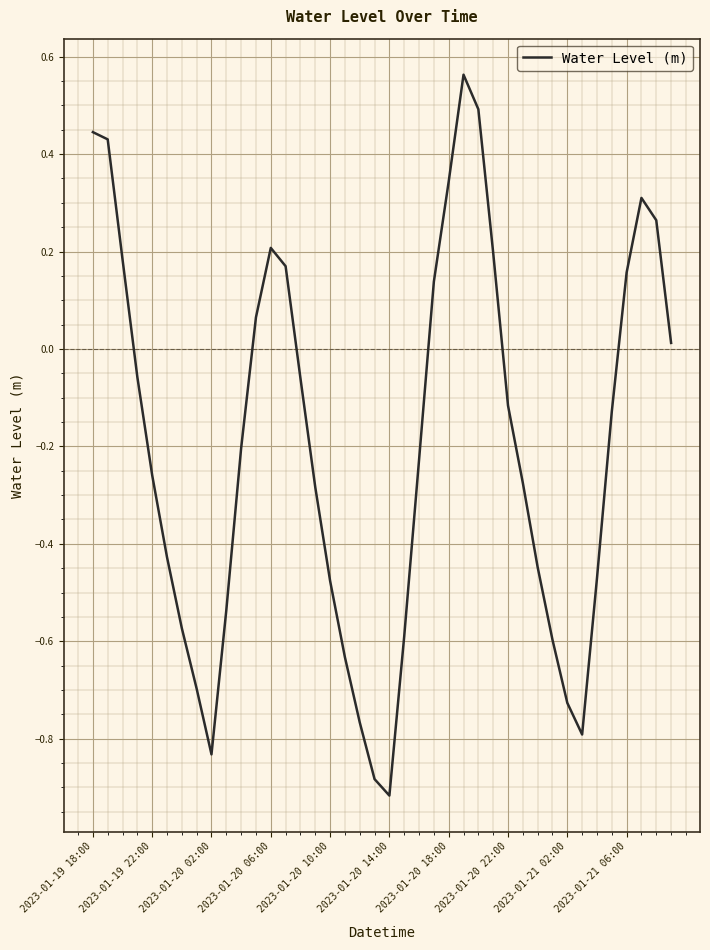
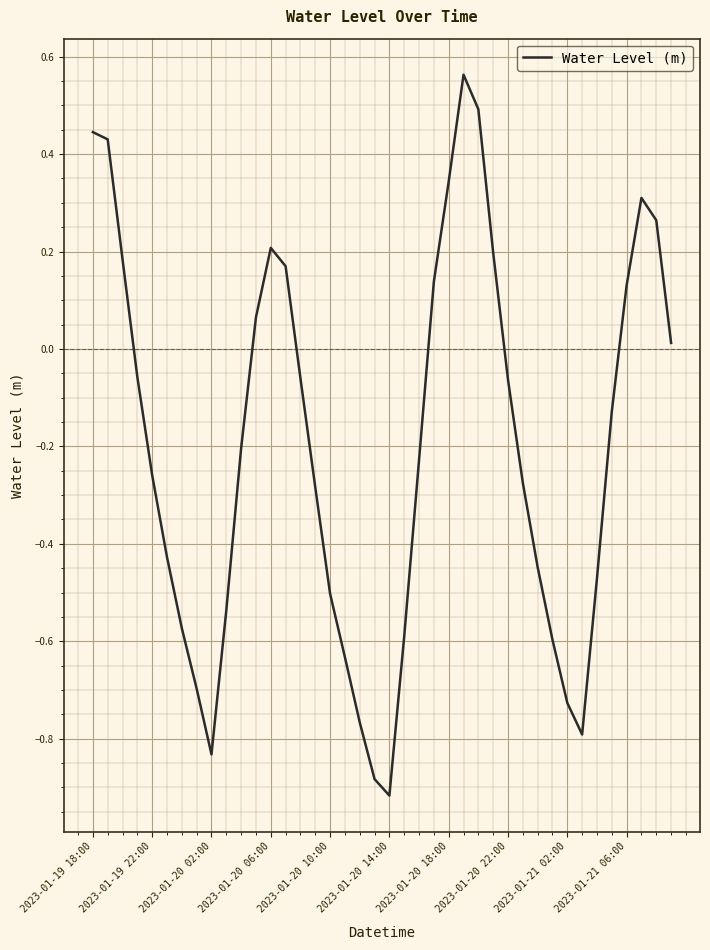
2023-01-20 10:00: -0.48 -> -0.50
2023-01-20 22:00: -0.12 -> -0.06
2023-01-21 06:00: 0.16 -> 0.13
